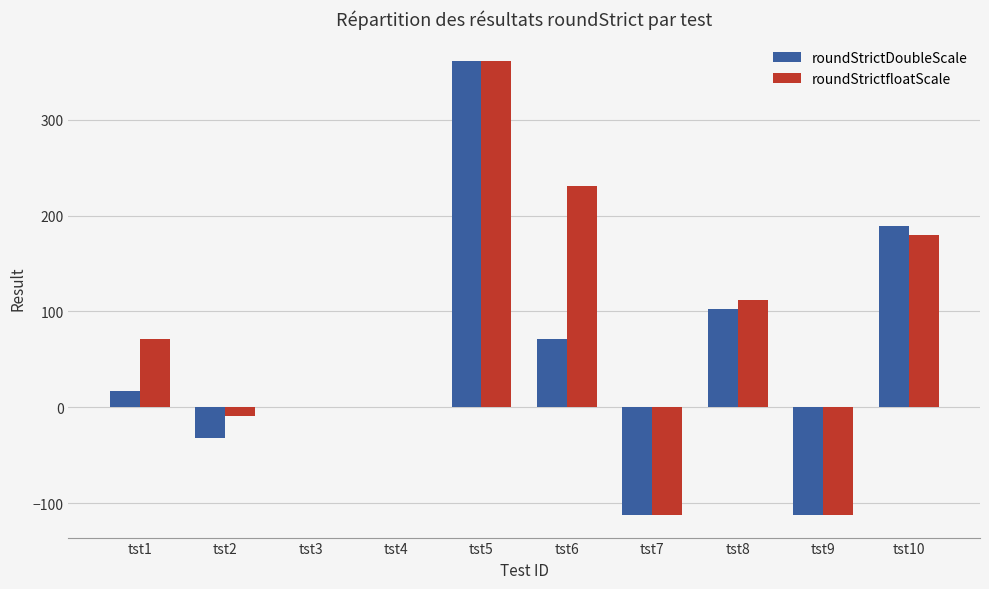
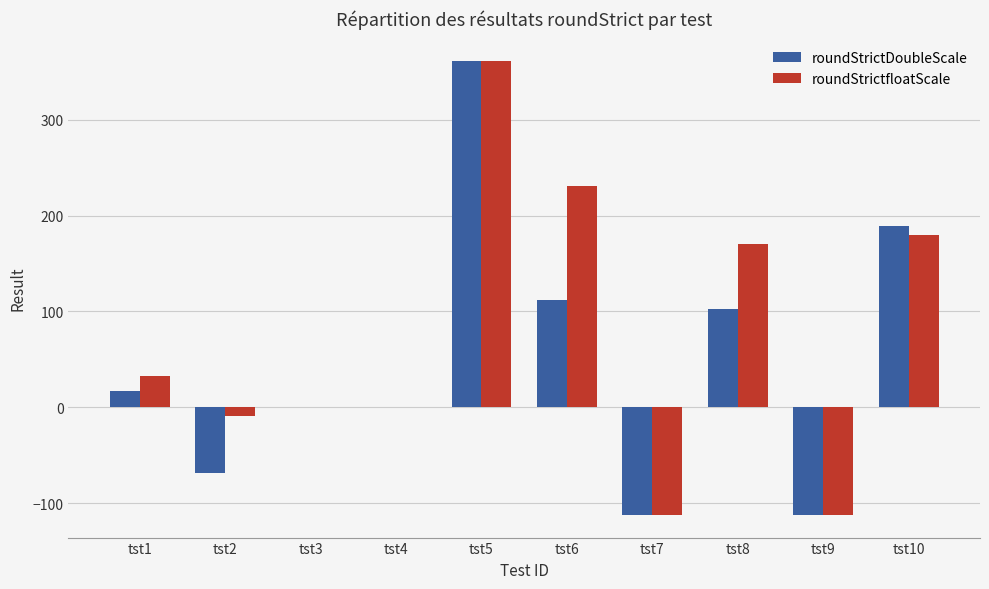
roundStrictfloatScale, tst1: 70 -> 30
roundStrictDoubleScale, tst2: -30 -> -70
roundStrictDoubleScale, tst6: 70 -> 110
roundStrictfloatScale, tst8: 110 -> 170
